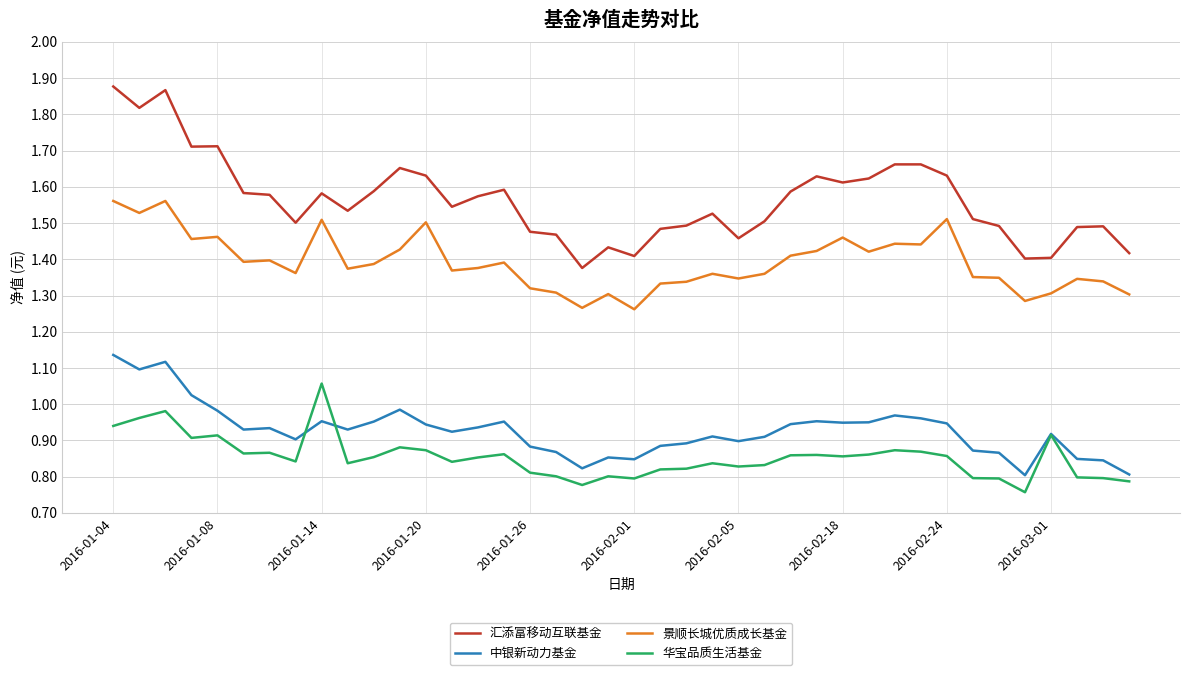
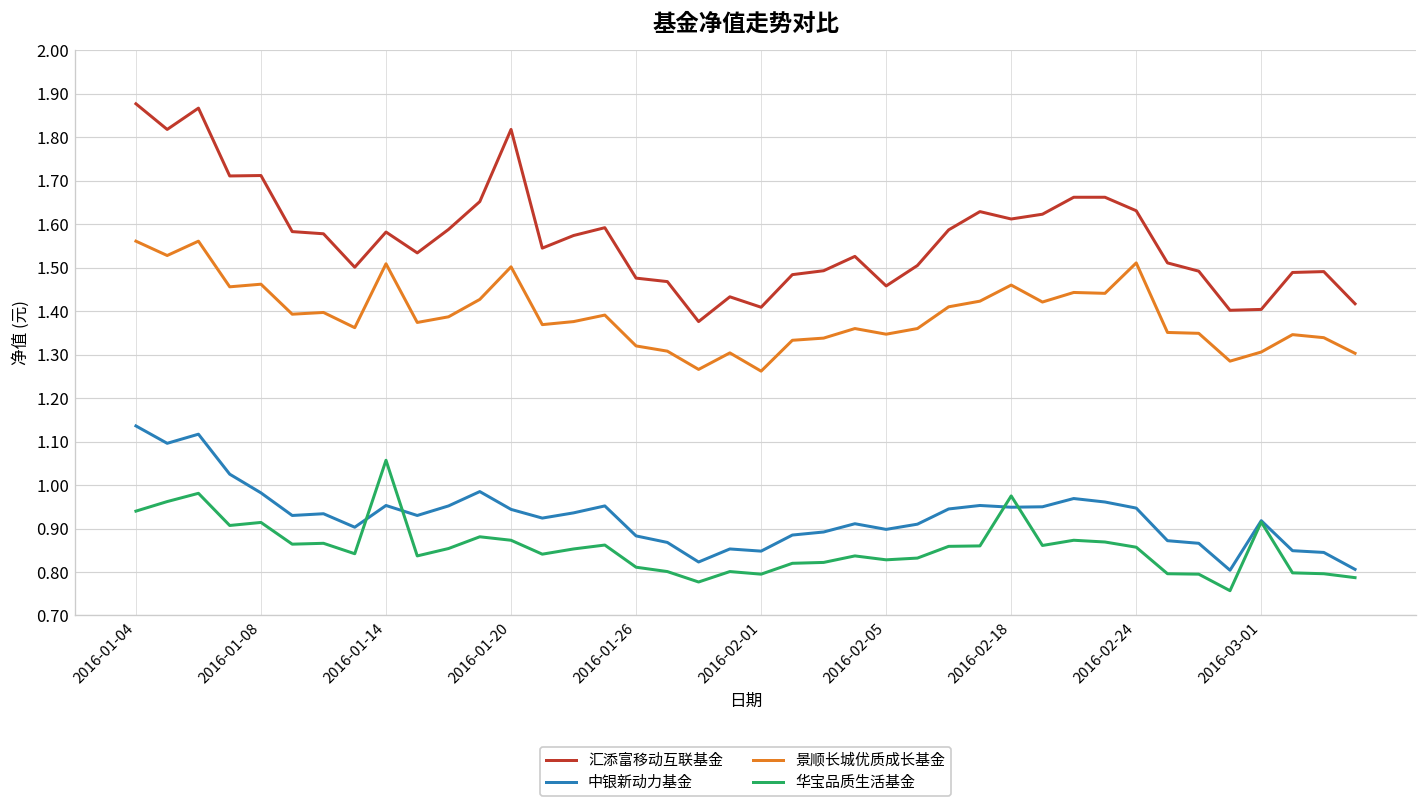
汇添富移动互联基金, 2016-01-20: 1.63 -> 1.82
华宝品质生活基金, 2016-02-18: 0.86 -> 0.98
